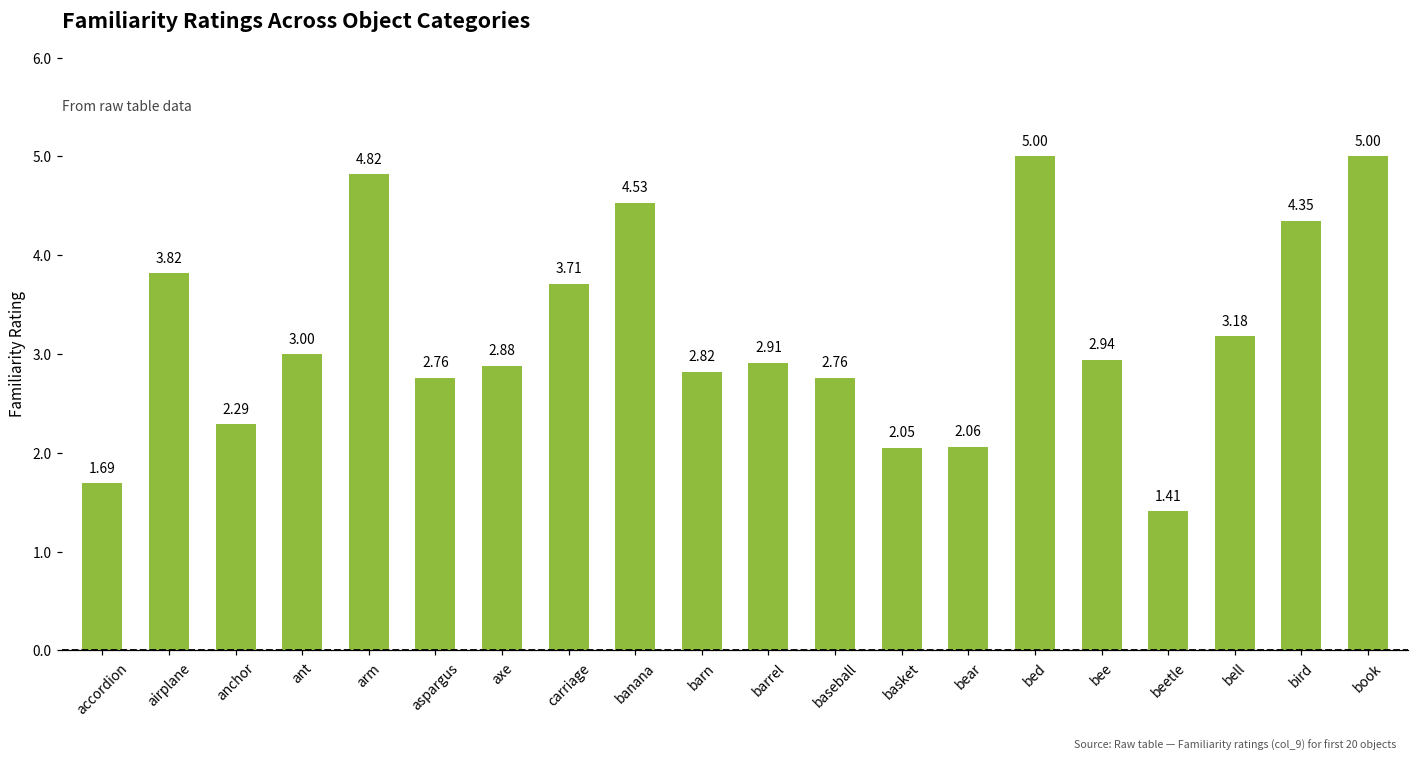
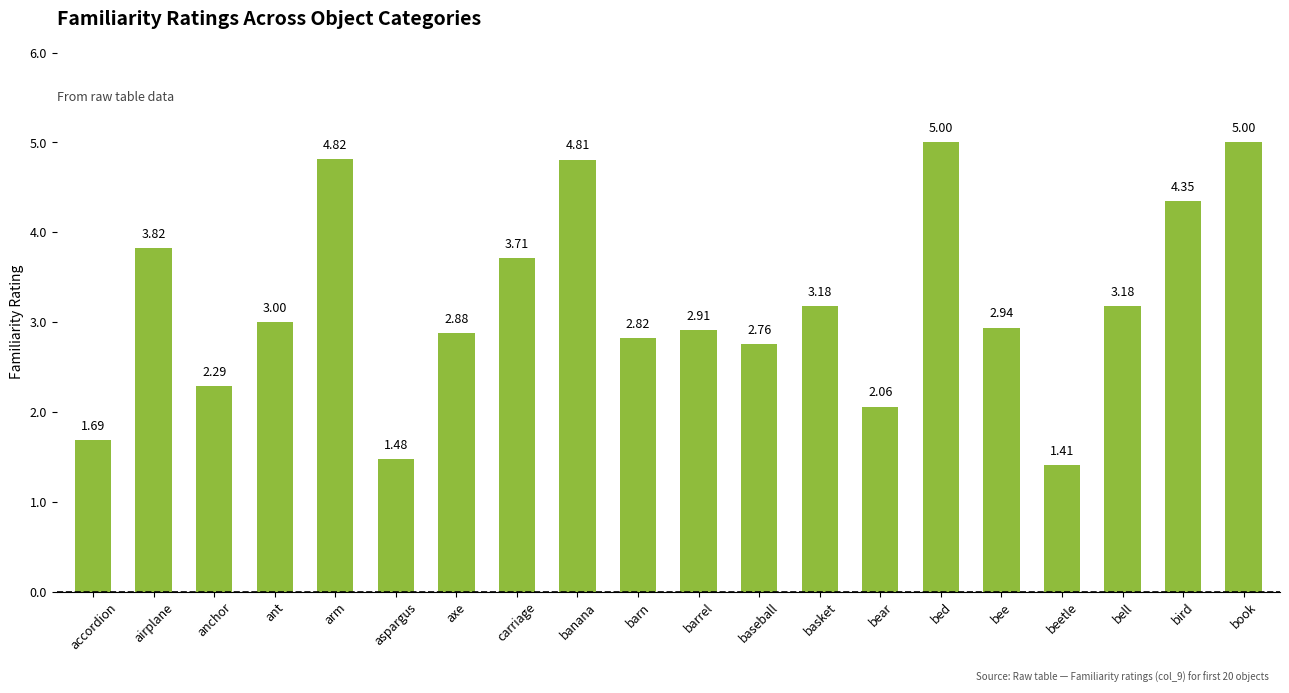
aspargus: 2.76 -> 1.48
banana: 4.53 -> 4.81
basket: 2.05 -> 3.18
